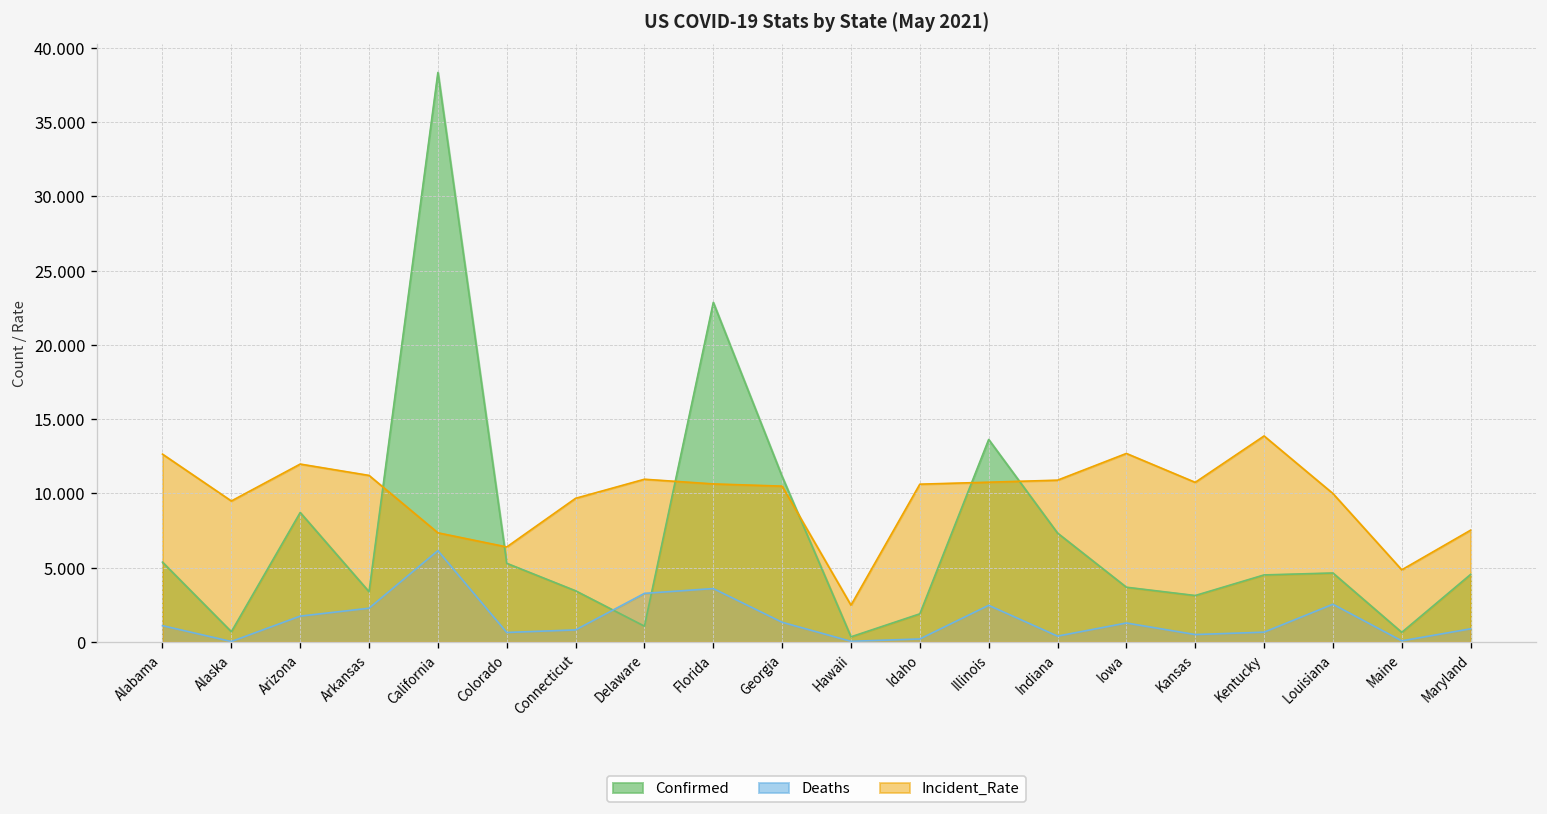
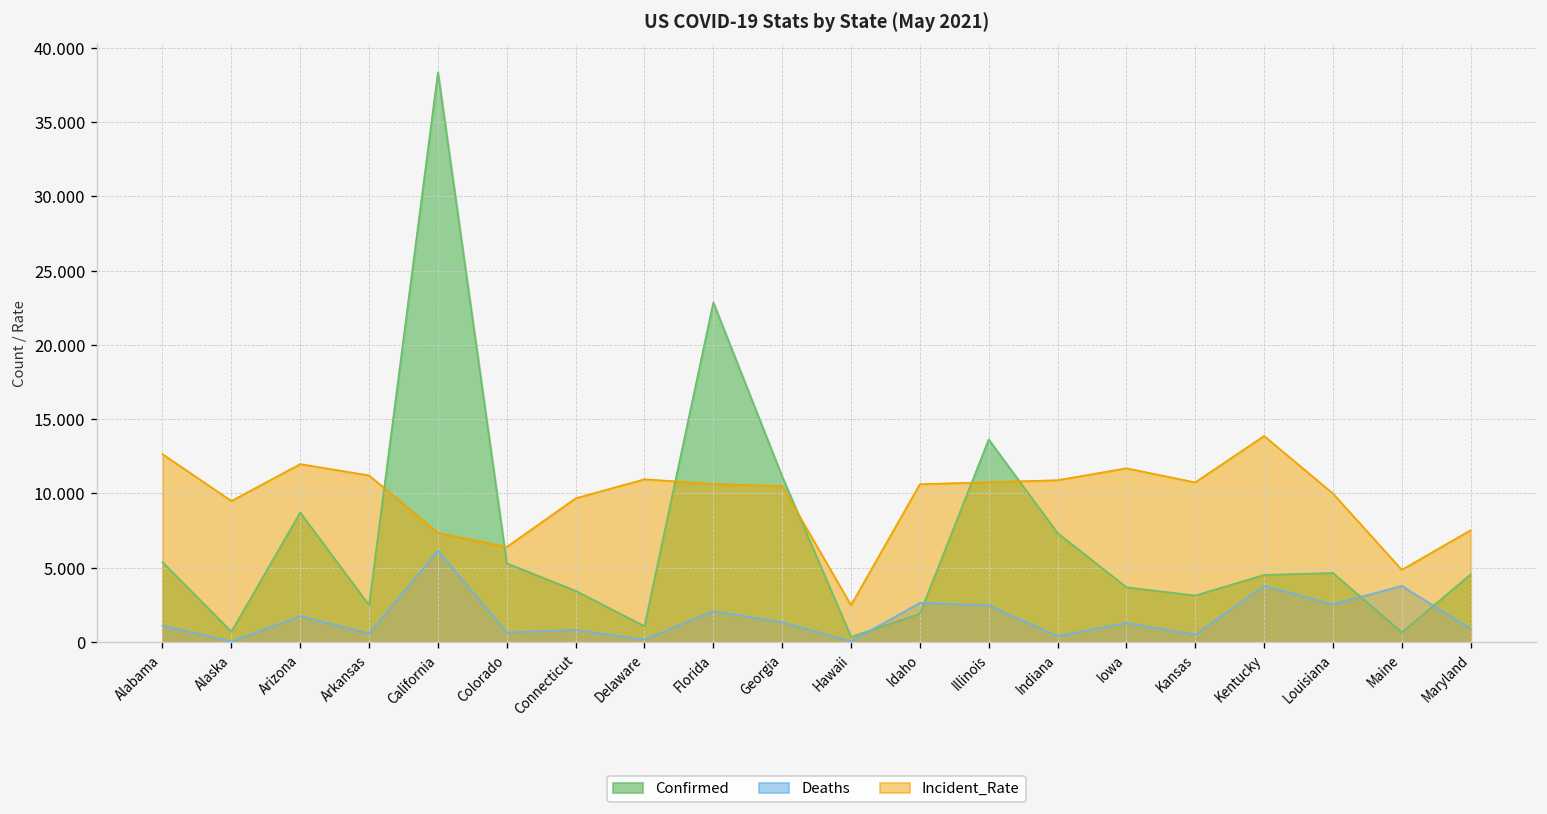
Confirmed, Arkansas: 3.4 -> 2.5
Deaths, Arkansas: 2.3 -> 0.6
Deaths, Delaware: 3.3 -> 0.2
Deaths, Florida: 3.6 -> 2.1
Deaths, Idaho: 0.2 -> 2.6
Incident_Rate, Iowa: 12.7 -> 11.7
Deaths, Kentucky: 0.7 -> 3.8
Deaths, Maine: 0.1 -> 3.8
